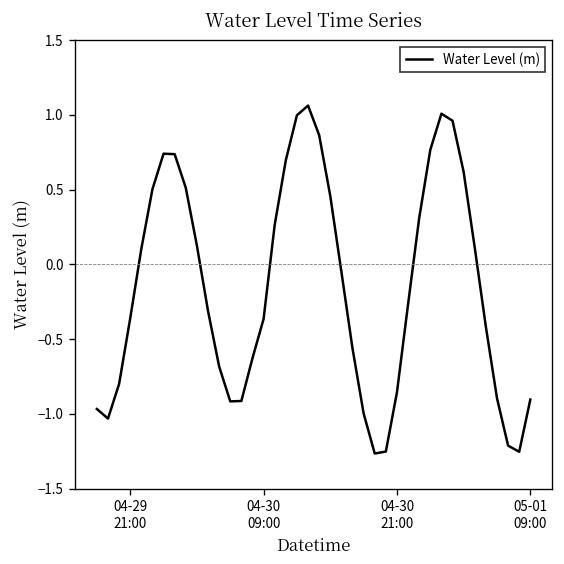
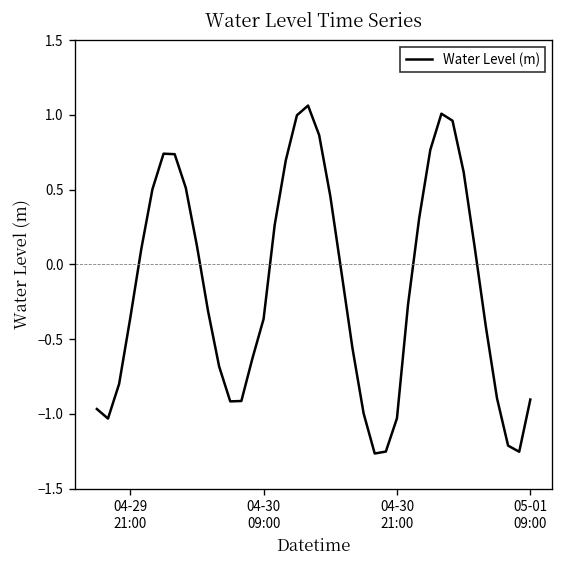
04-30 21:00: -0.86 -> -1.03
